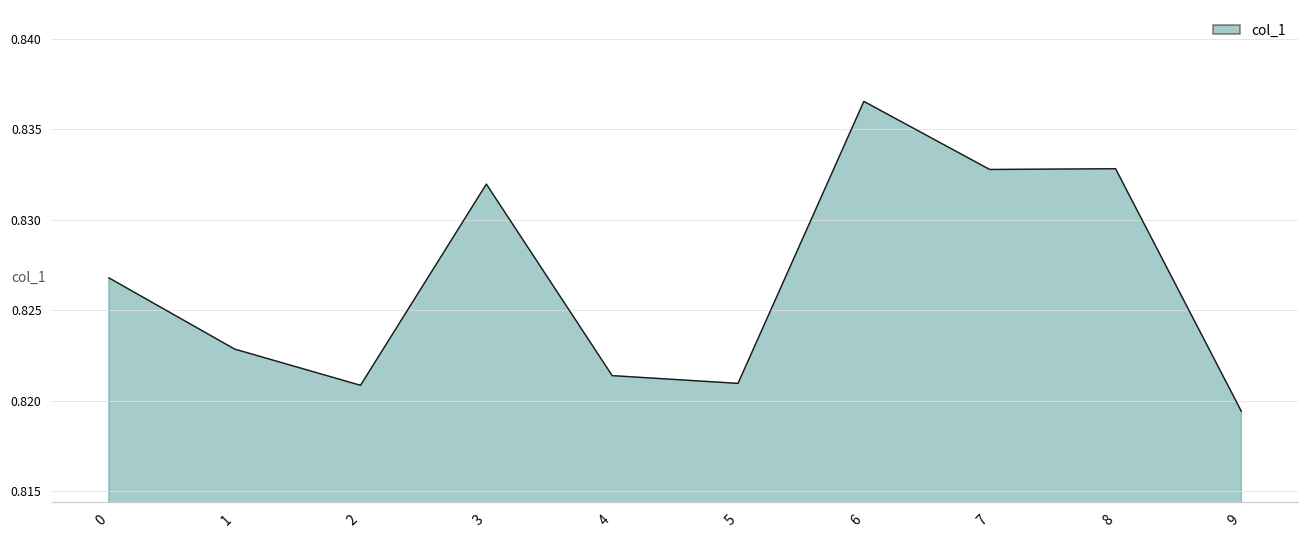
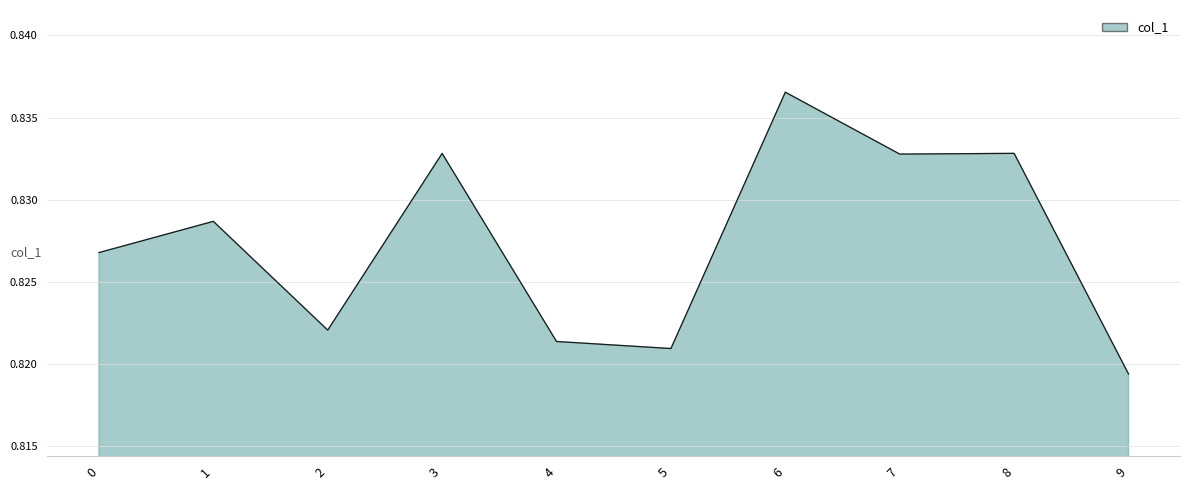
1: 0.8228 -> 0.8287
2: 0.8208 -> 0.8221
3: 0.8320 -> 0.8328
